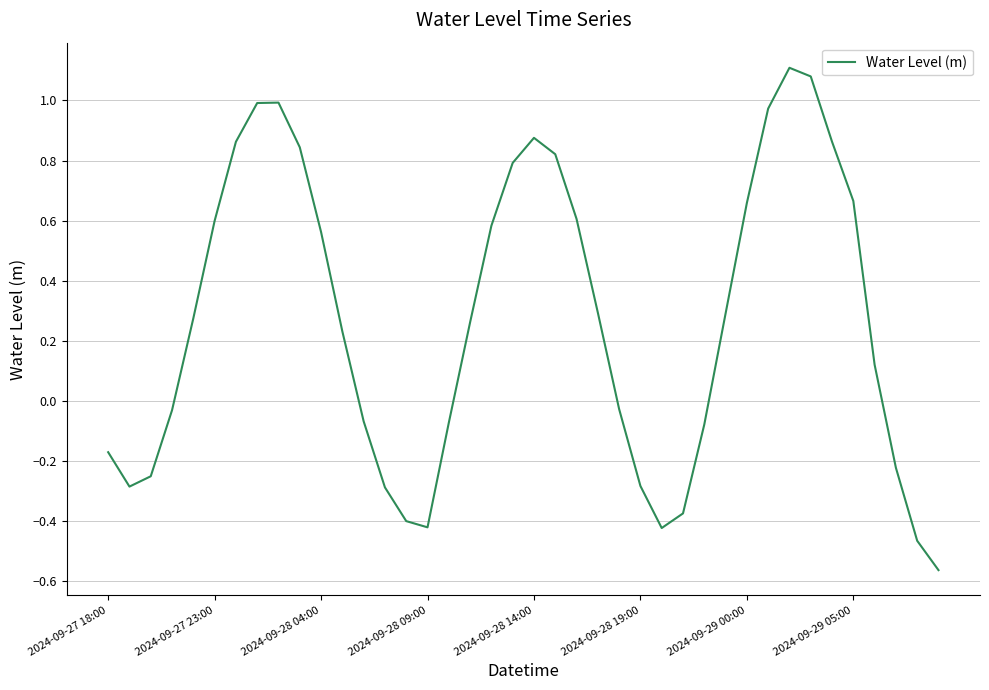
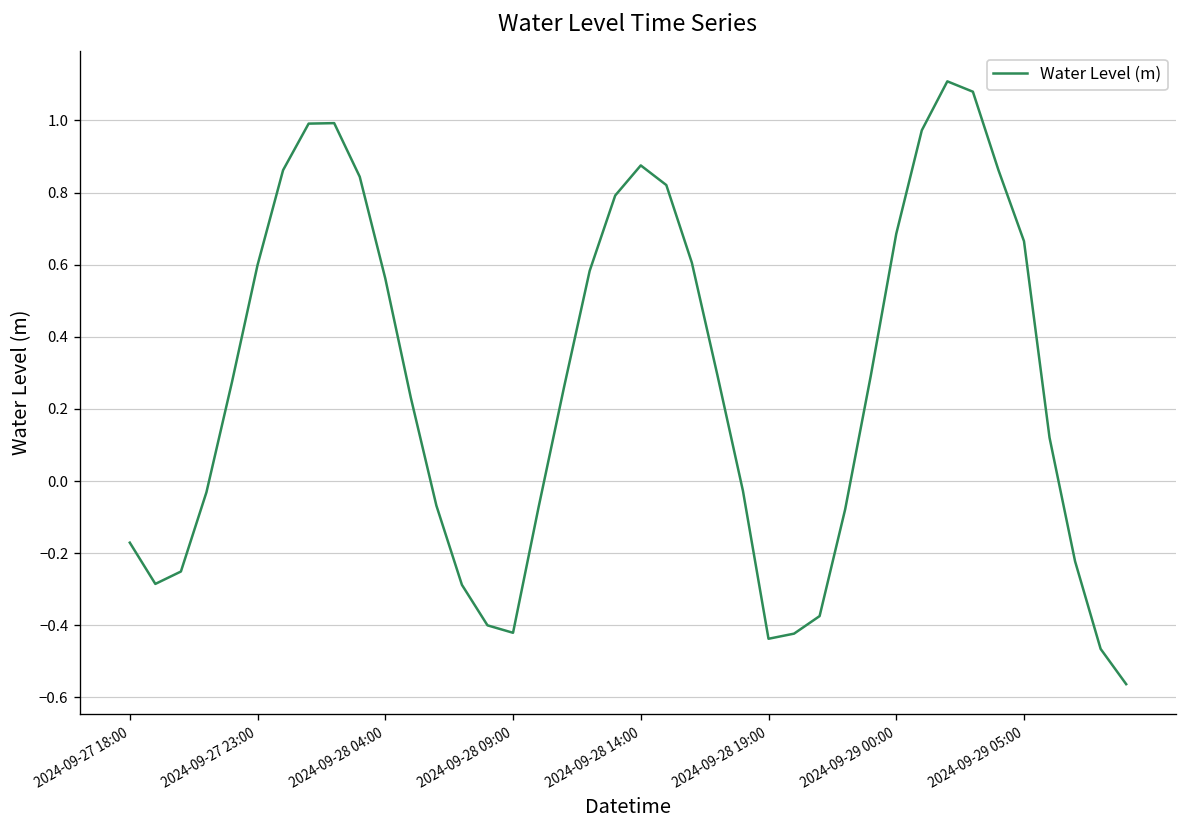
2024-09-28 19:00: -0.28 -> -0.44
2024-09-29 00:00: 0.66 -> 0.69
